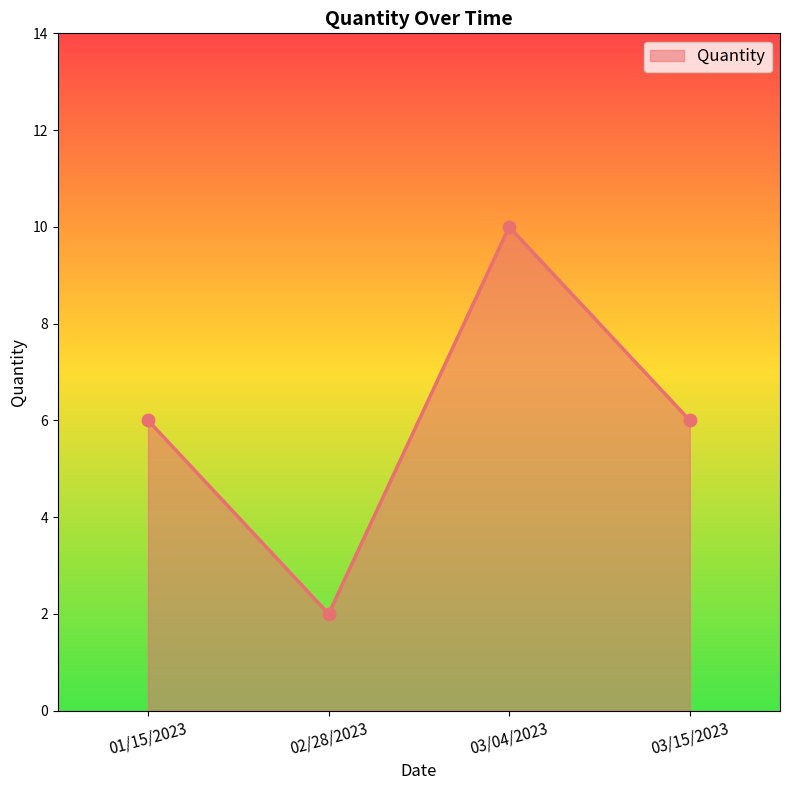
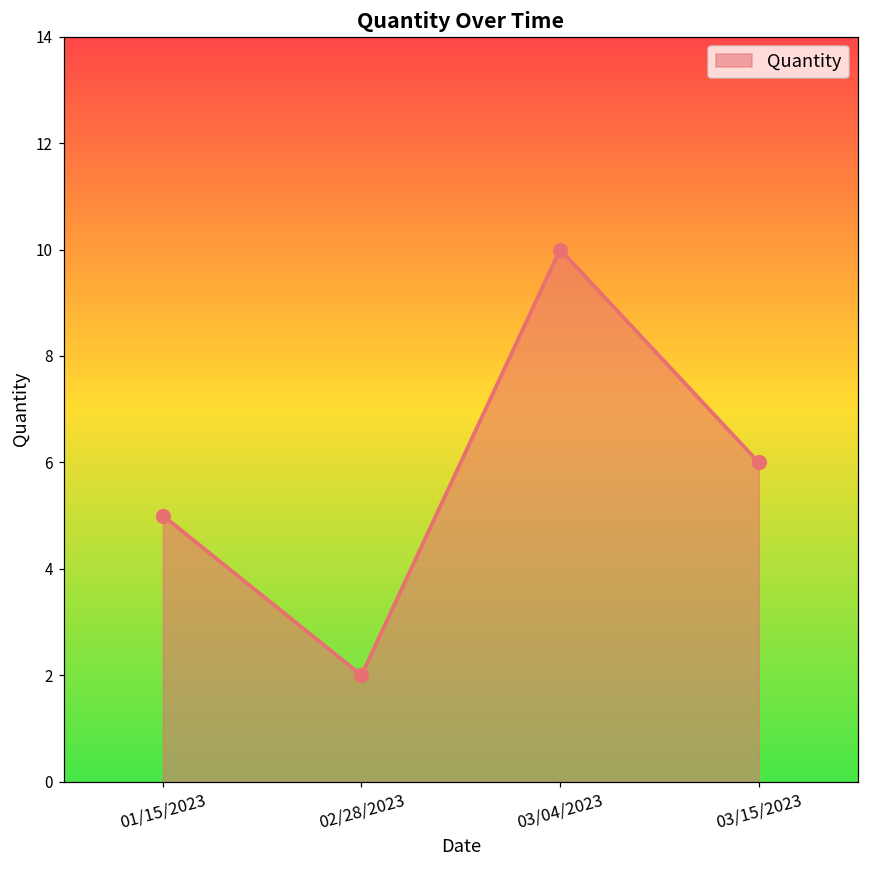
01/15/2023: 6 -> 5
